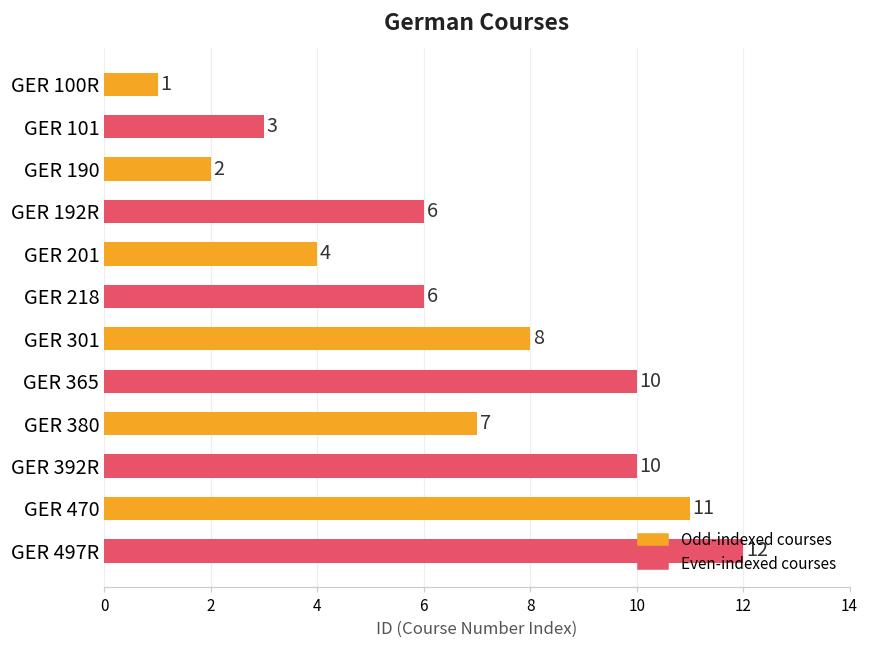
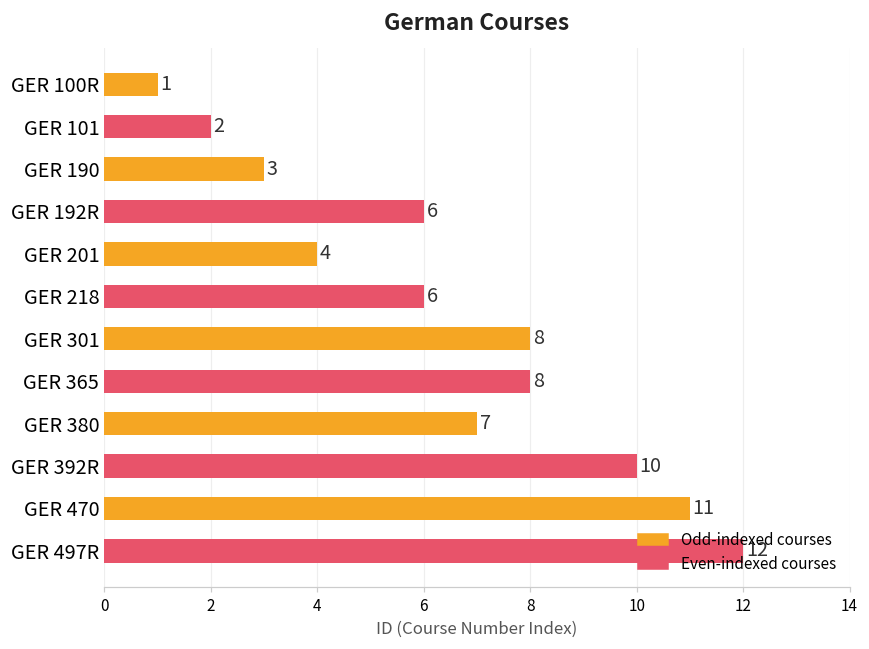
GER 101: 3 -> 2
GER 190: 2 -> 3
GER 365: 10 -> 8
